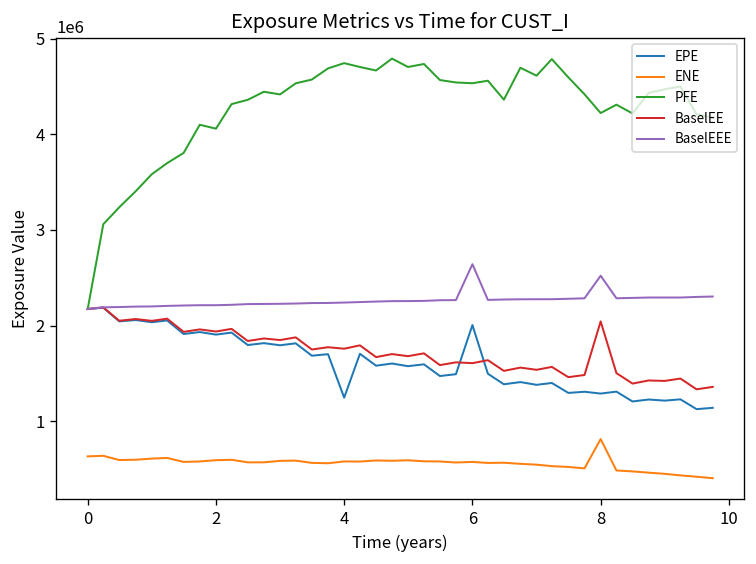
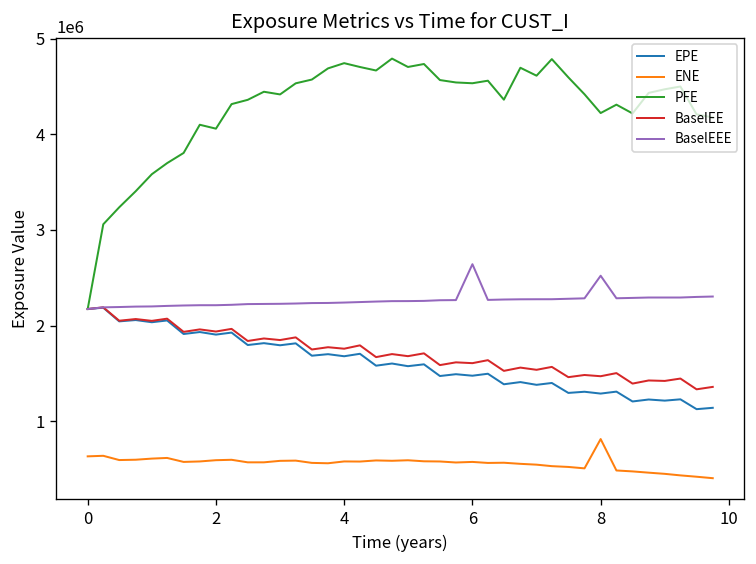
EPE, 4: 1200000 -> 1700000
EPE, 6: 2000000 -> 1500000
BaselEE, 8: 2000000 -> 1500000
